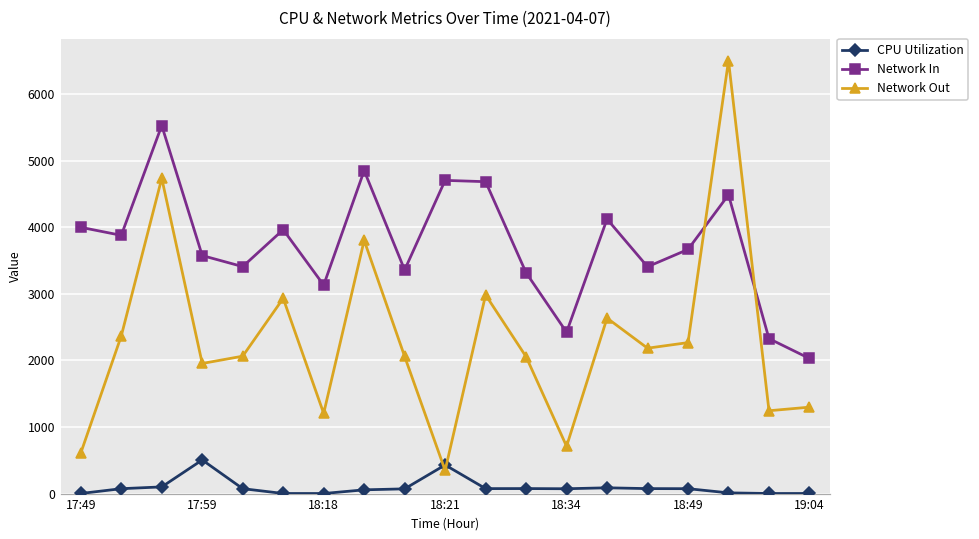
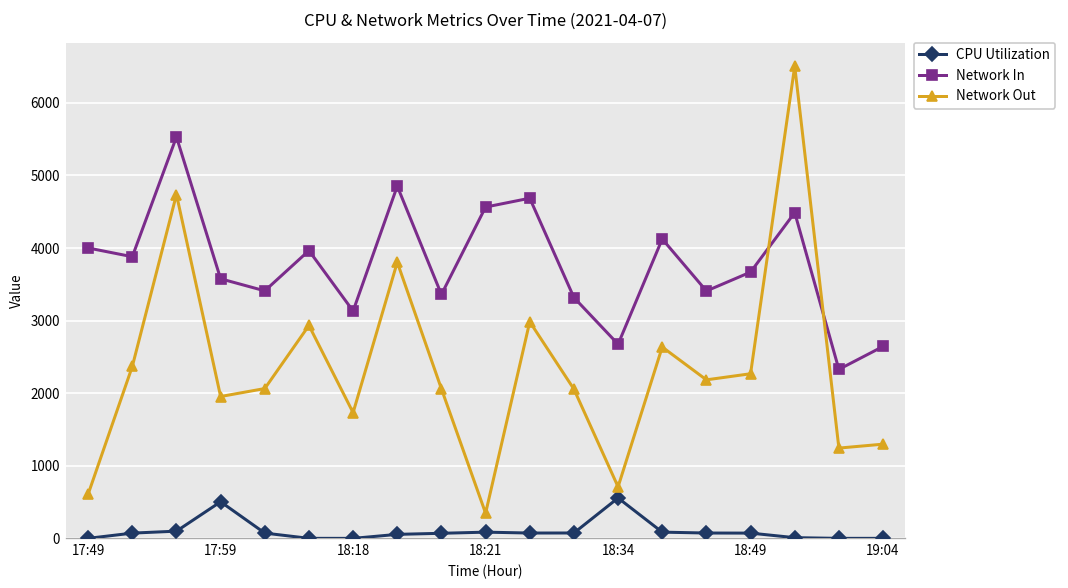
Network Out, 18:18: 1200 -> 1700
CPU Utilization, 18:21: 400 -> 100
Network In, 18:21: 4700 -> 4600
CPU Utilization, 18:34: 100 -> 600
Network In, 18:34: 2400 -> 2700
Network In, 19:04: 2000 -> 2600
